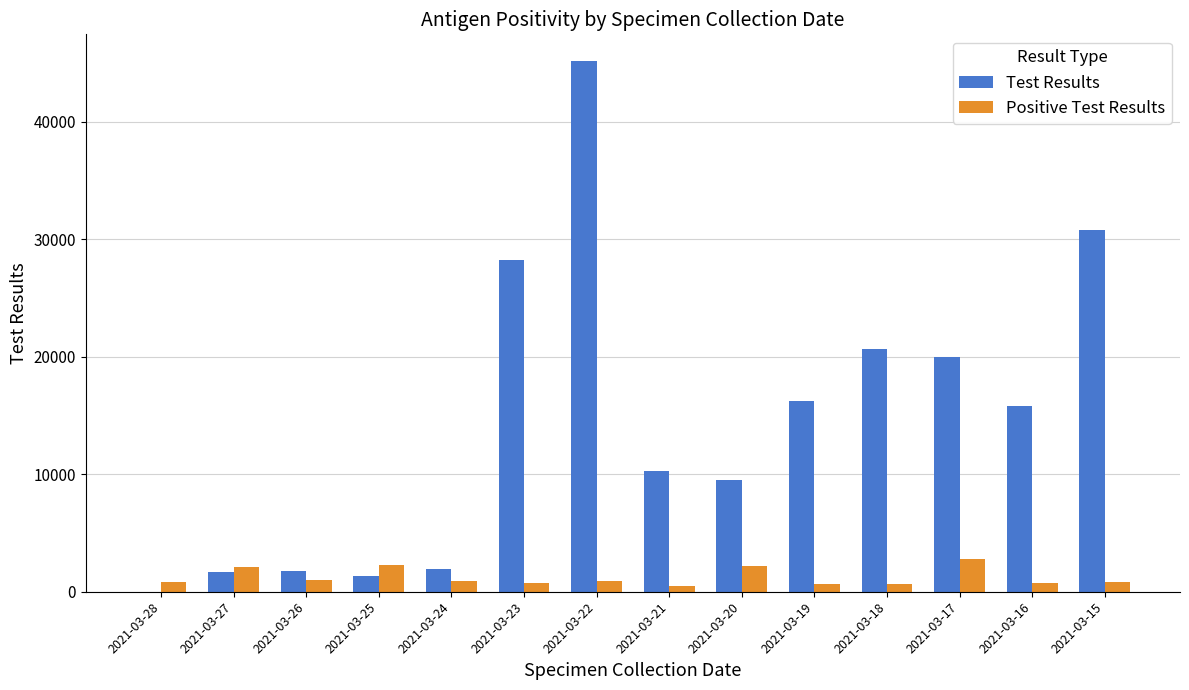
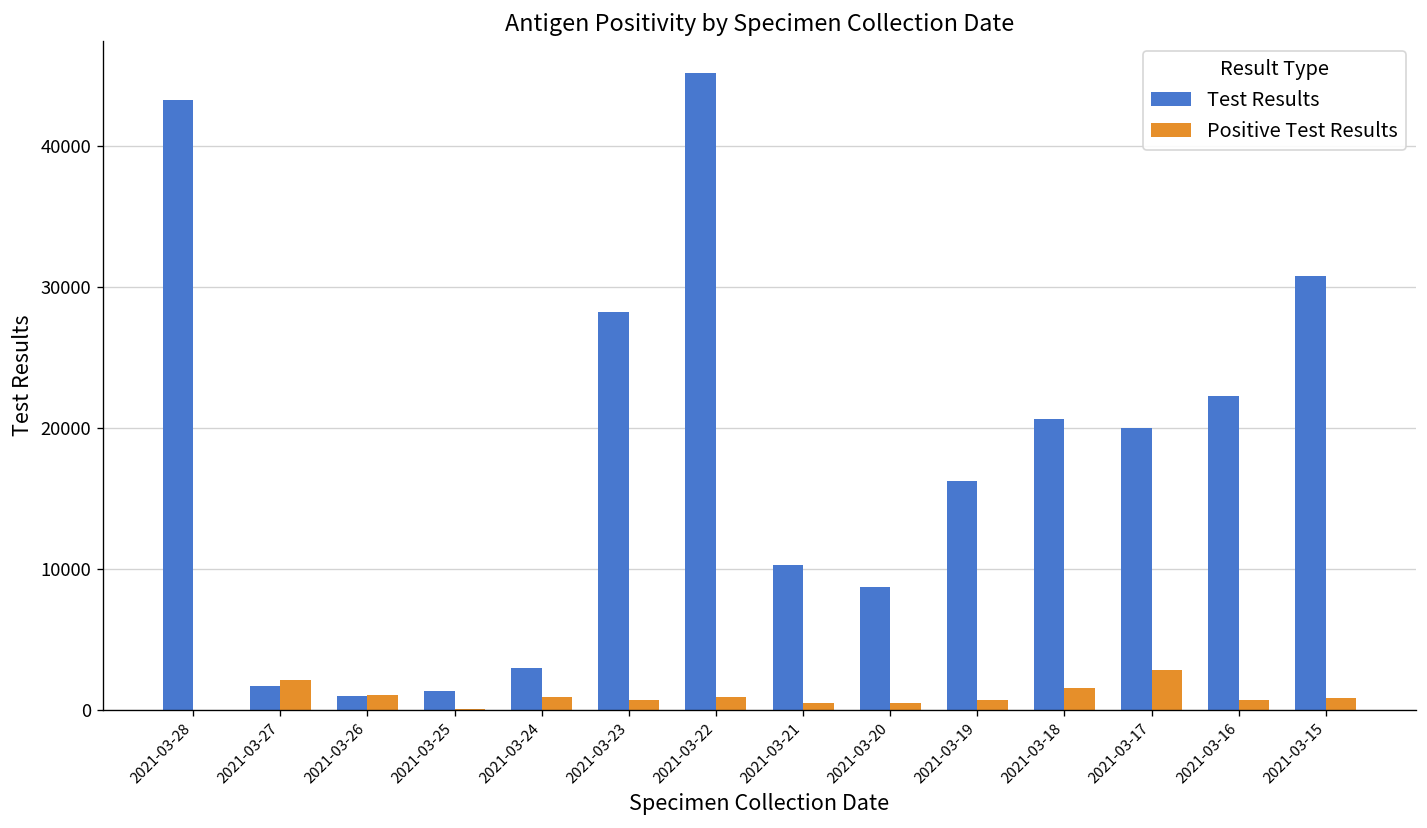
Test Results, 2021-03-28: 0 -> 43200
Positive Test Results, 2021-03-28: 800 -> 0
Test Results, 2021-03-26: 1700 -> 1000
Positive Test Results, 2021-03-25: 2300 -> 100
Test Results, 2021-03-24: 2000 -> 3000
Test Results, 2021-03-20: 9500 -> 8700
Positive Test Results, 2021-03-20: 2200 -> 500
Positive Test Results, 2021-03-18: 700 -> 1500
Test Results, 2021-03-16: 15800 -> 22300
